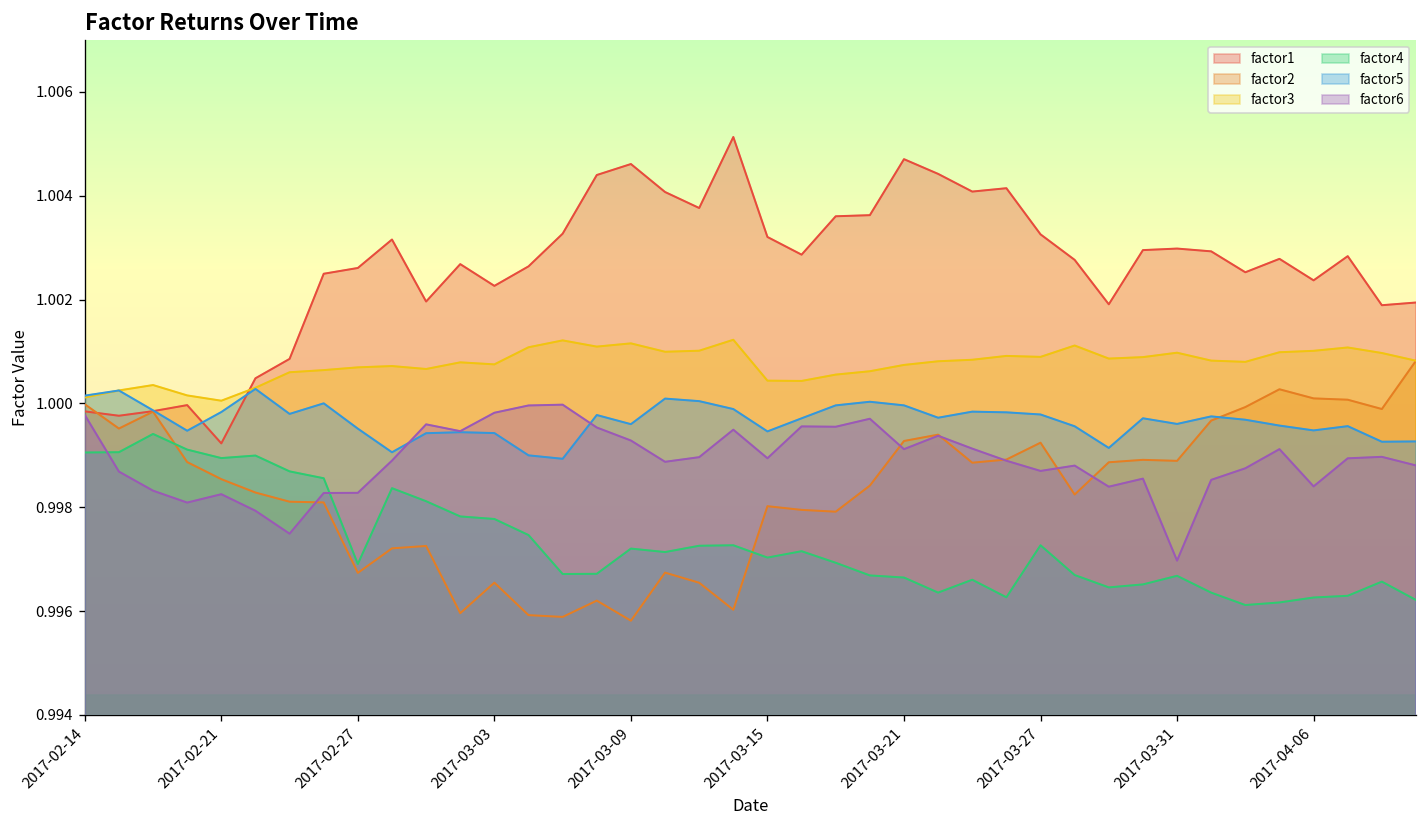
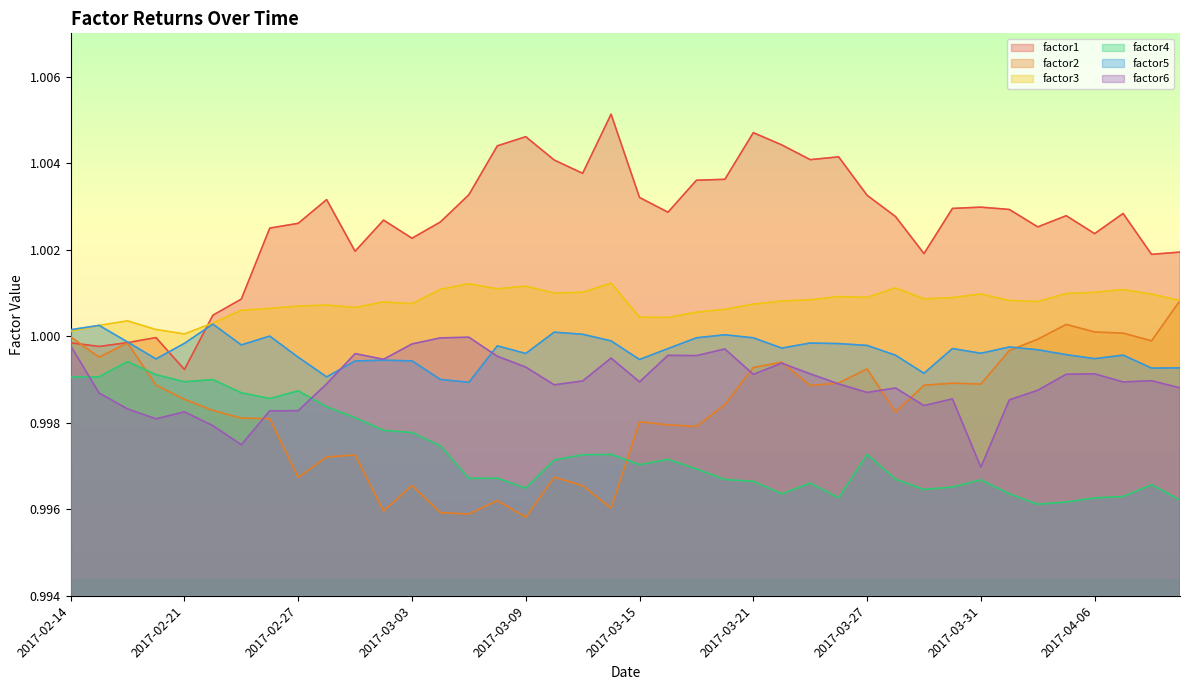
factor4, 2017-02-27: 0.9969 -> 0.9987
factor4, 2017-03-09: 0.9972 -> 0.9965
factor6, 2017-04-06: 0.9984 -> 0.9991
